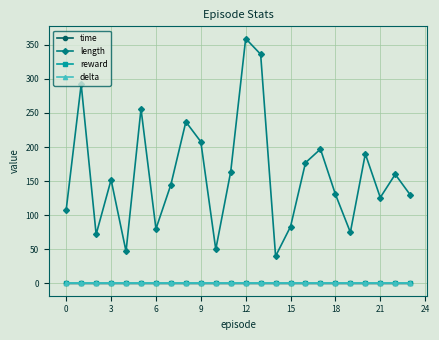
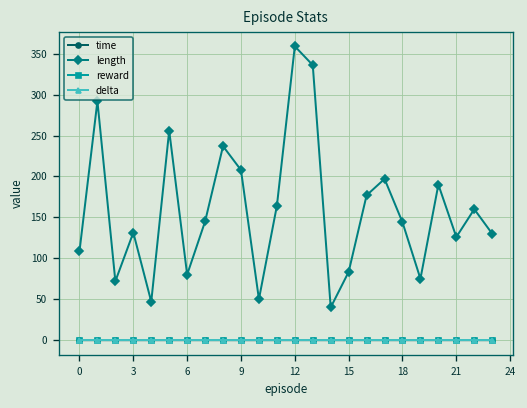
length, 3: 150 -> 130
length, 18: 130 -> 140
